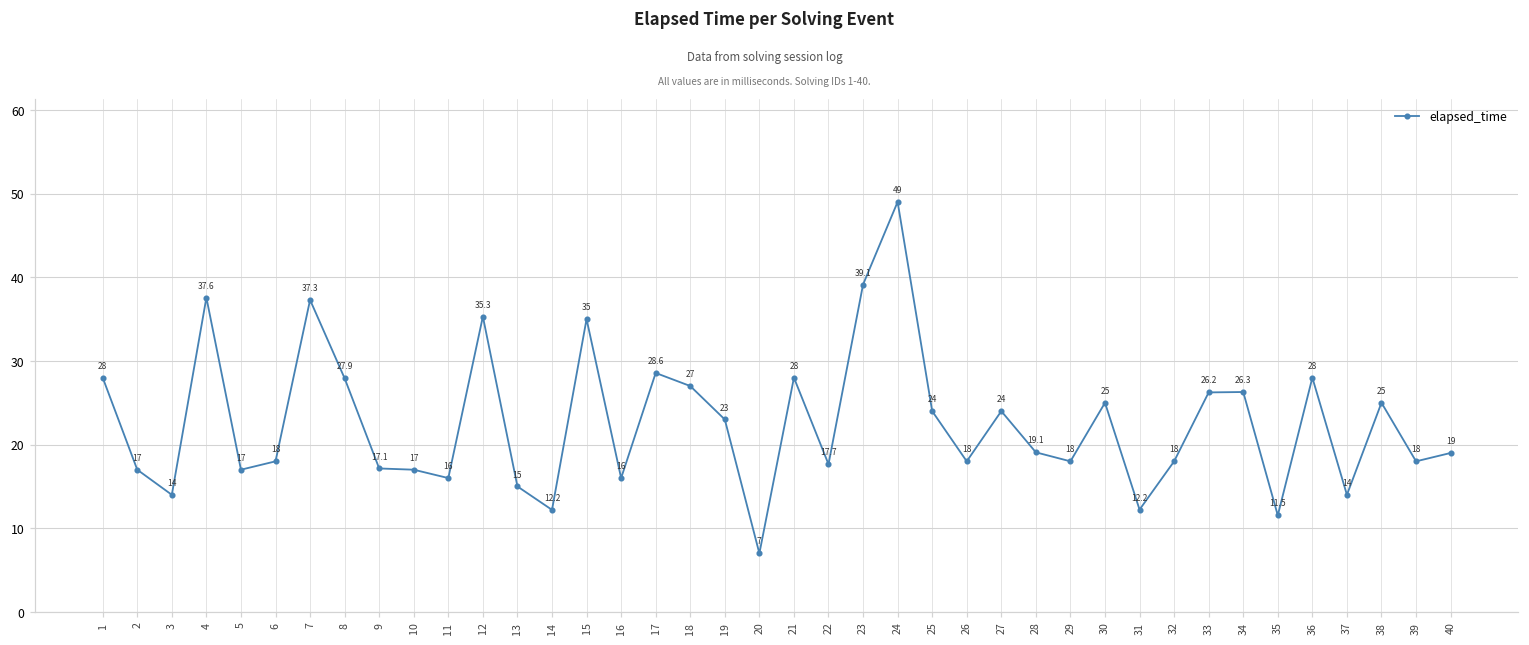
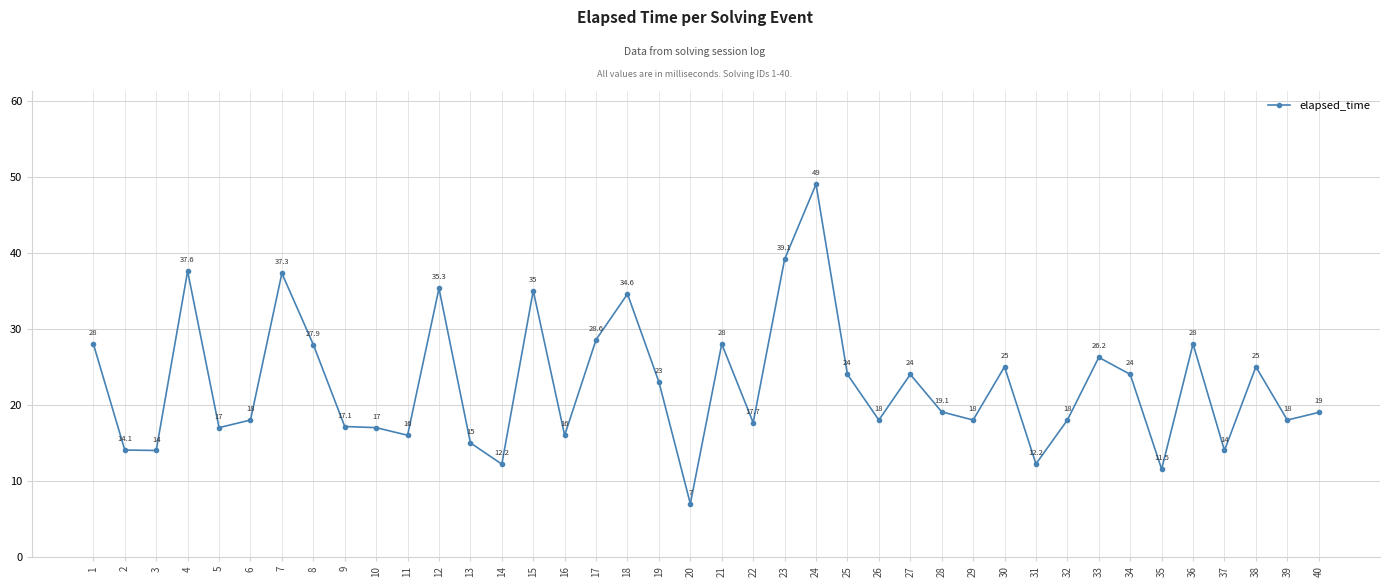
2: 17 -> 14.1
18: 27 -> 34.6
34: 26.3 -> 24
